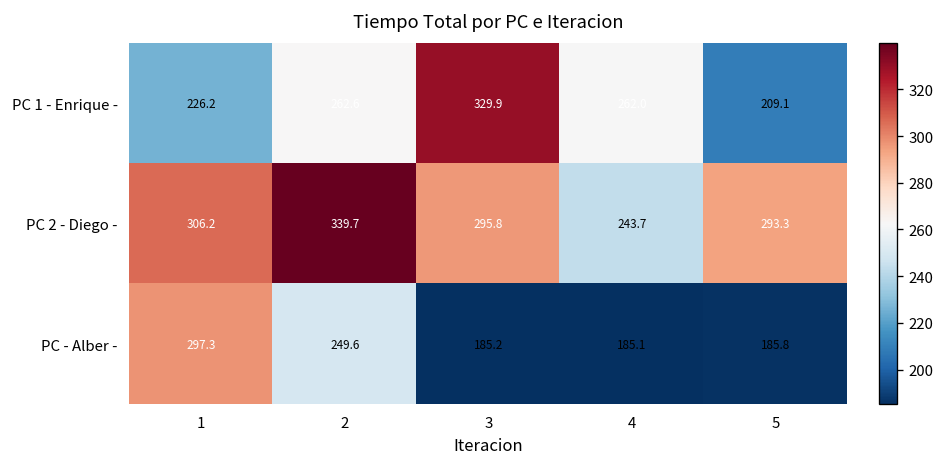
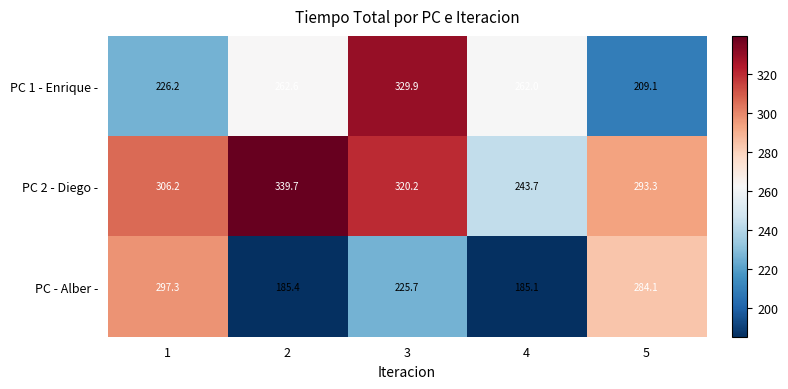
PC 2 - Diego -, 3: 295.8 -> 320.2
PC - Alber -, 2: 249.6 -> 185.4
PC - Alber -, 3: 185.2 -> 225.7
PC - Alber -, 5: 185.8 -> 284.1
